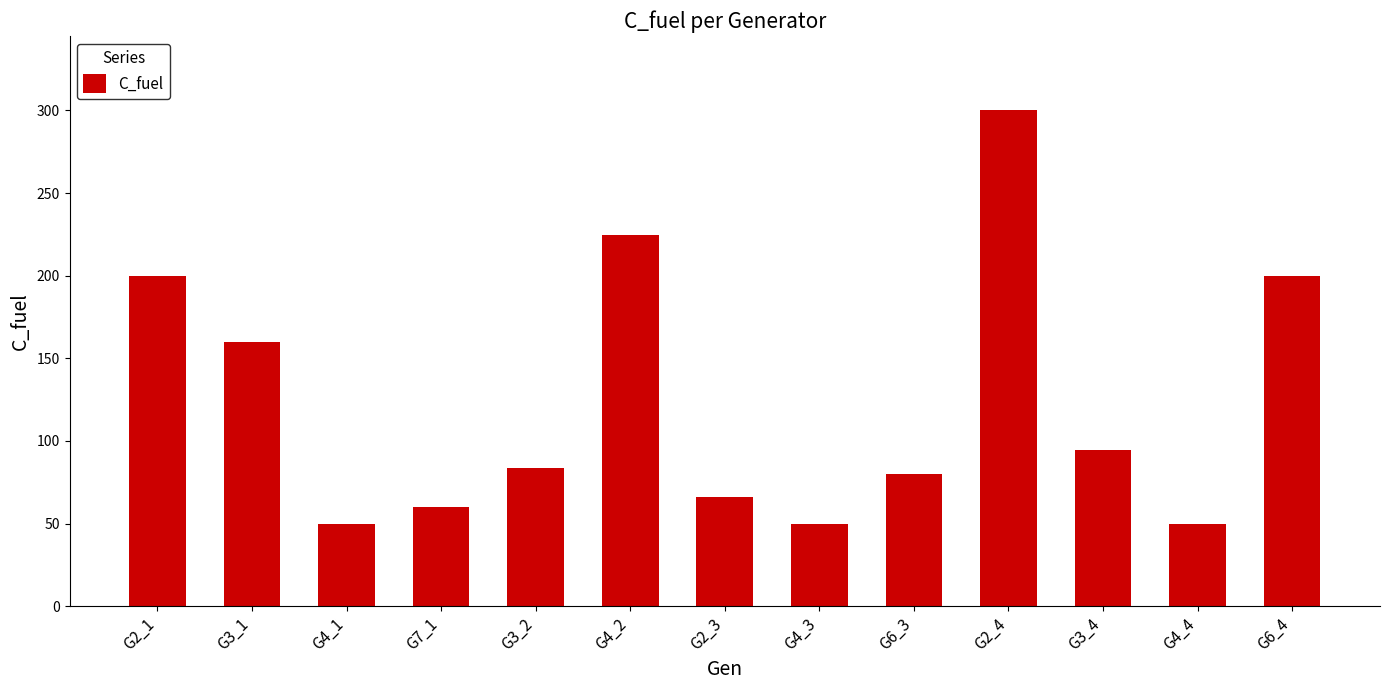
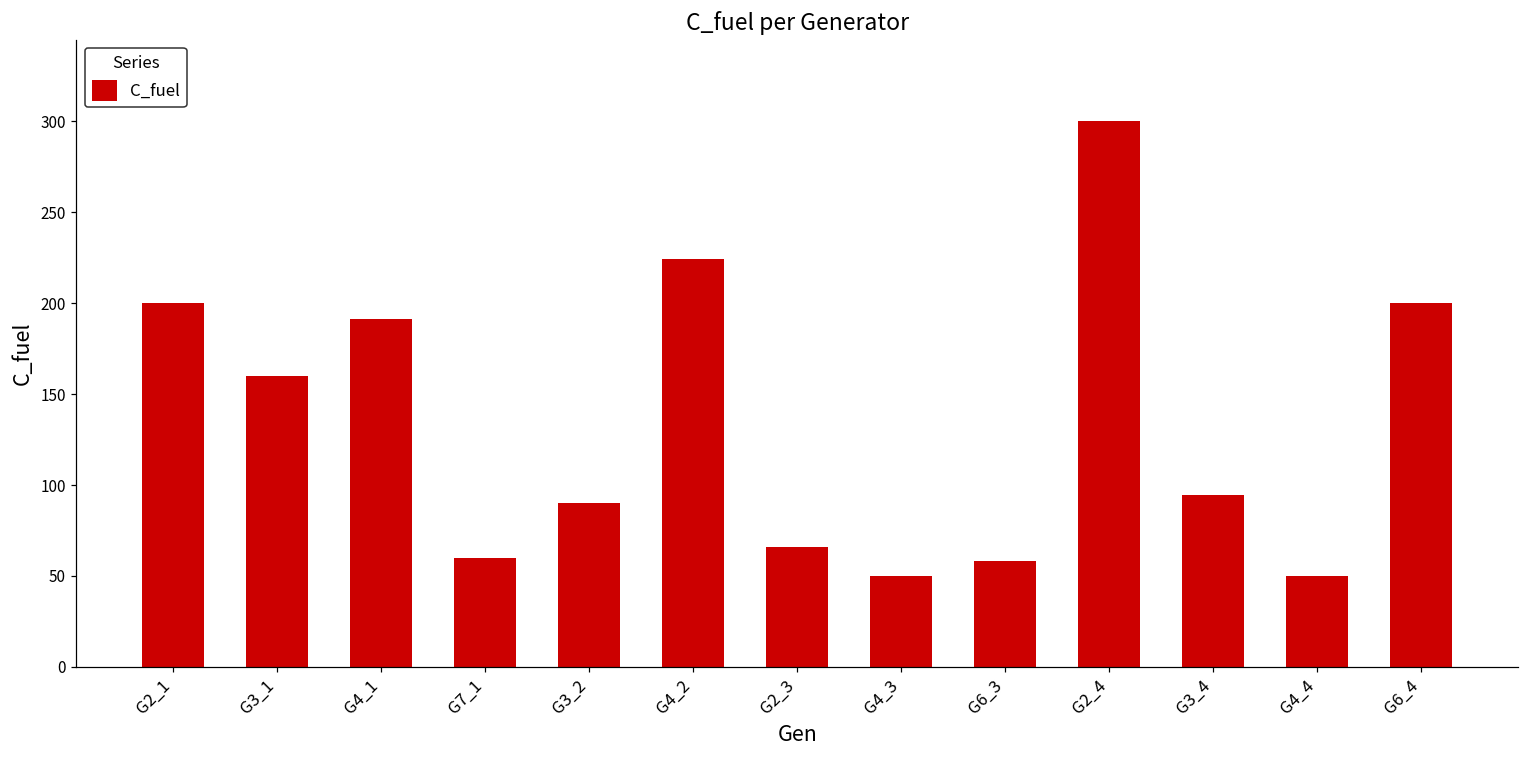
G4_1: 50 -> 191
G3_2: 84 -> 90
G6_3: 80 -> 58
